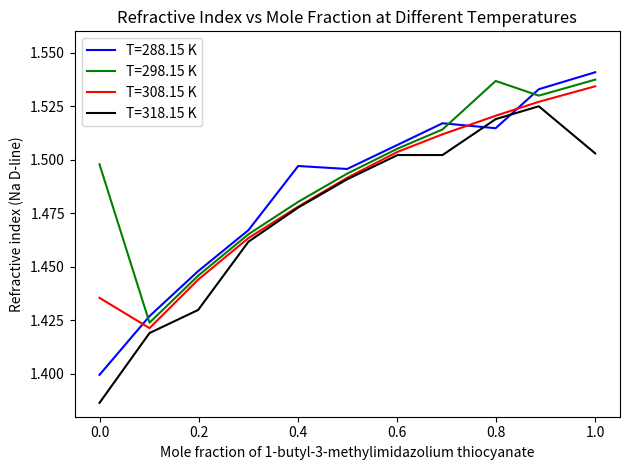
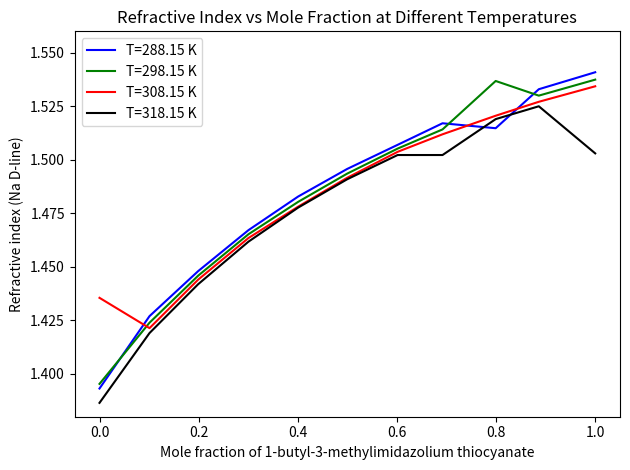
T=288.15 K, 0.0: 1.400 -> 1.393
T=298.15 K, 0.0: 1.498 -> 1.395
T=318.15 K, 0.2: 1.430 -> 1.442
T=288.15 K, 0.4: 1.497 -> 1.483
